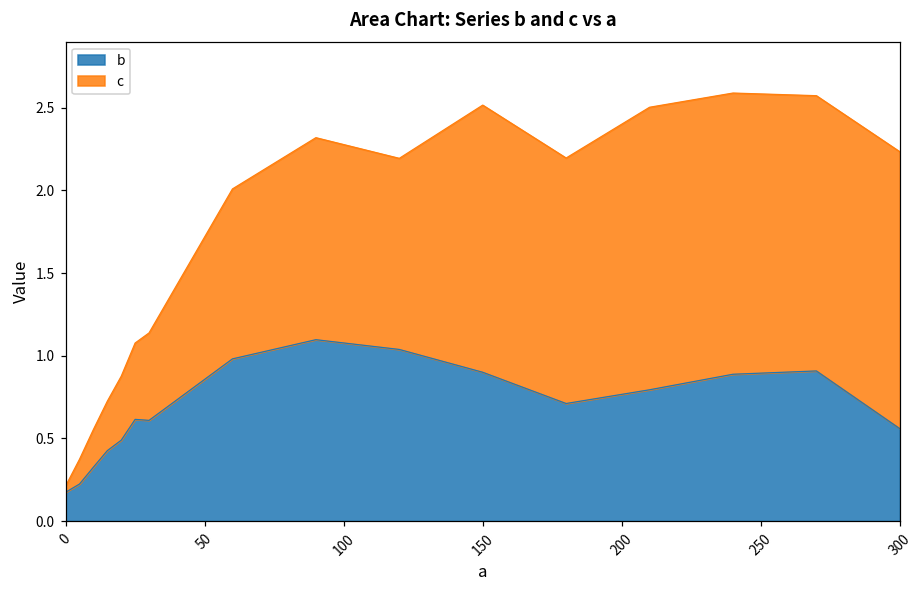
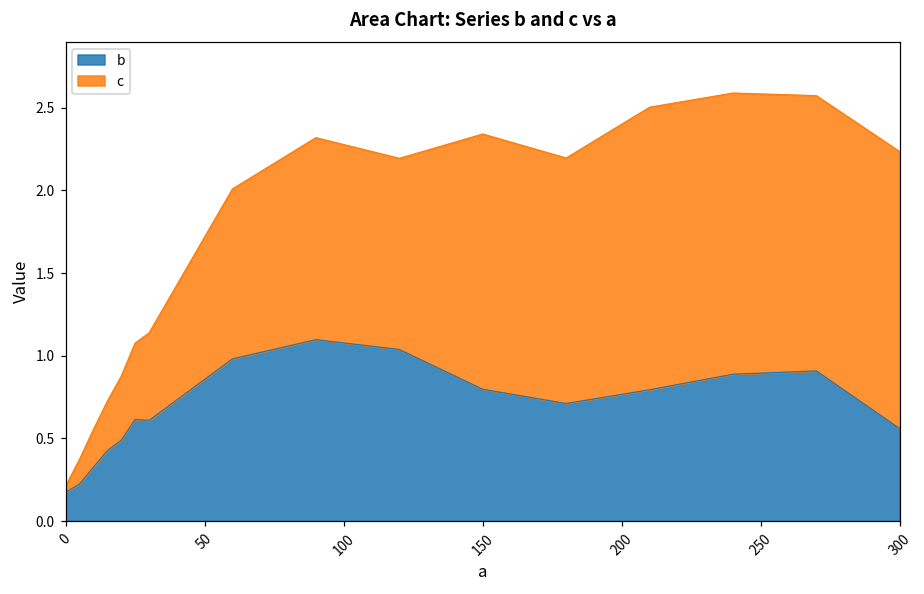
b, 150: 0.90 -> 0.80
c, 150: 1.62 -> 1.54
